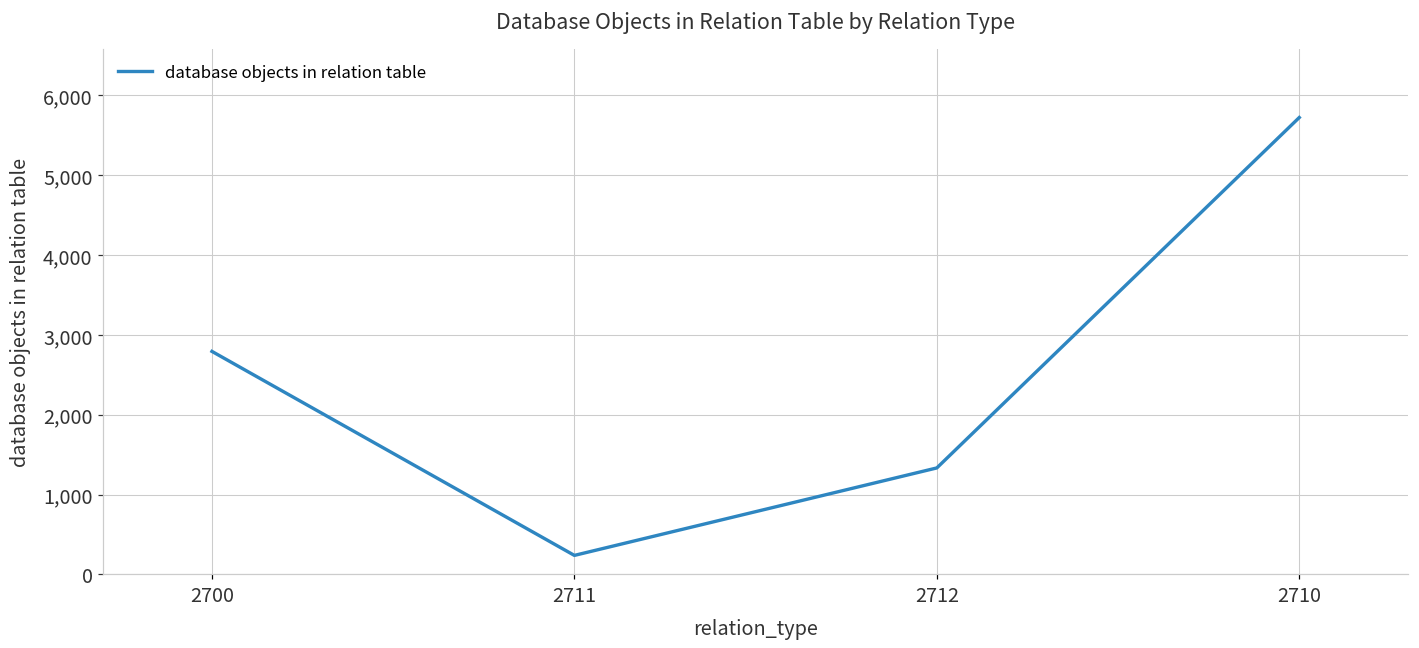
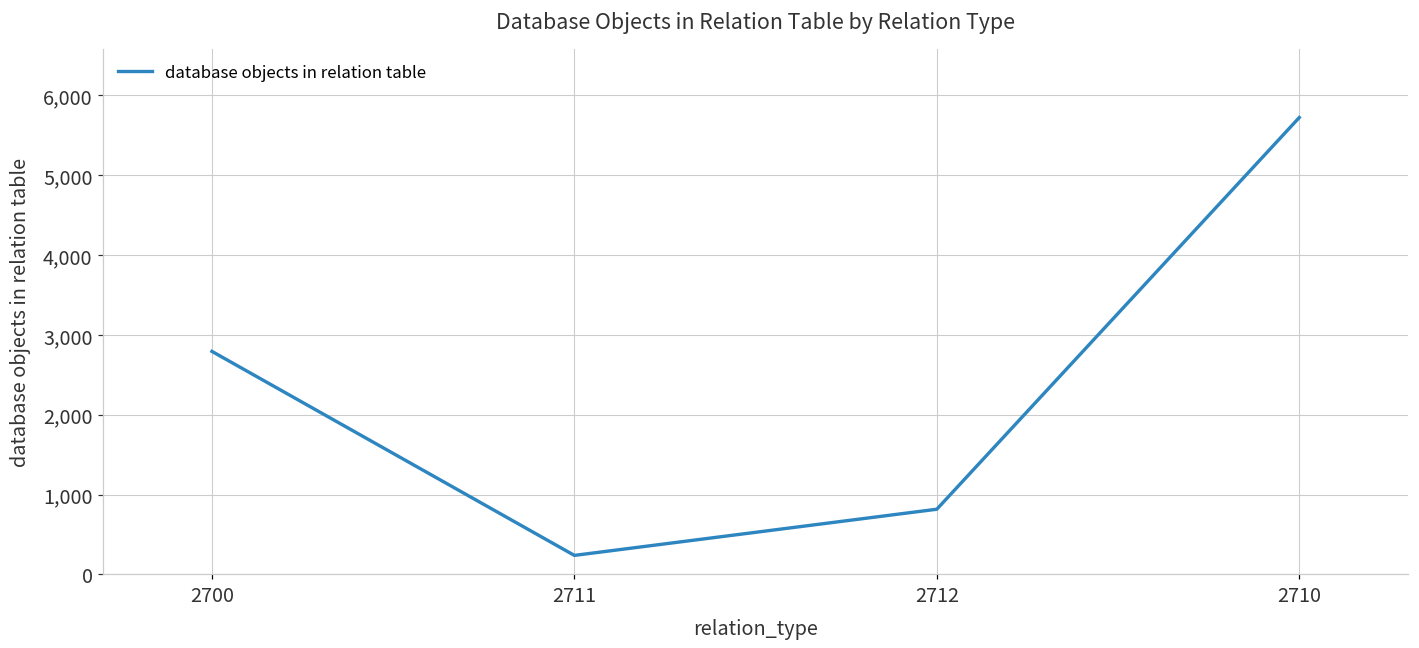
2712: 1,300 -> 800
